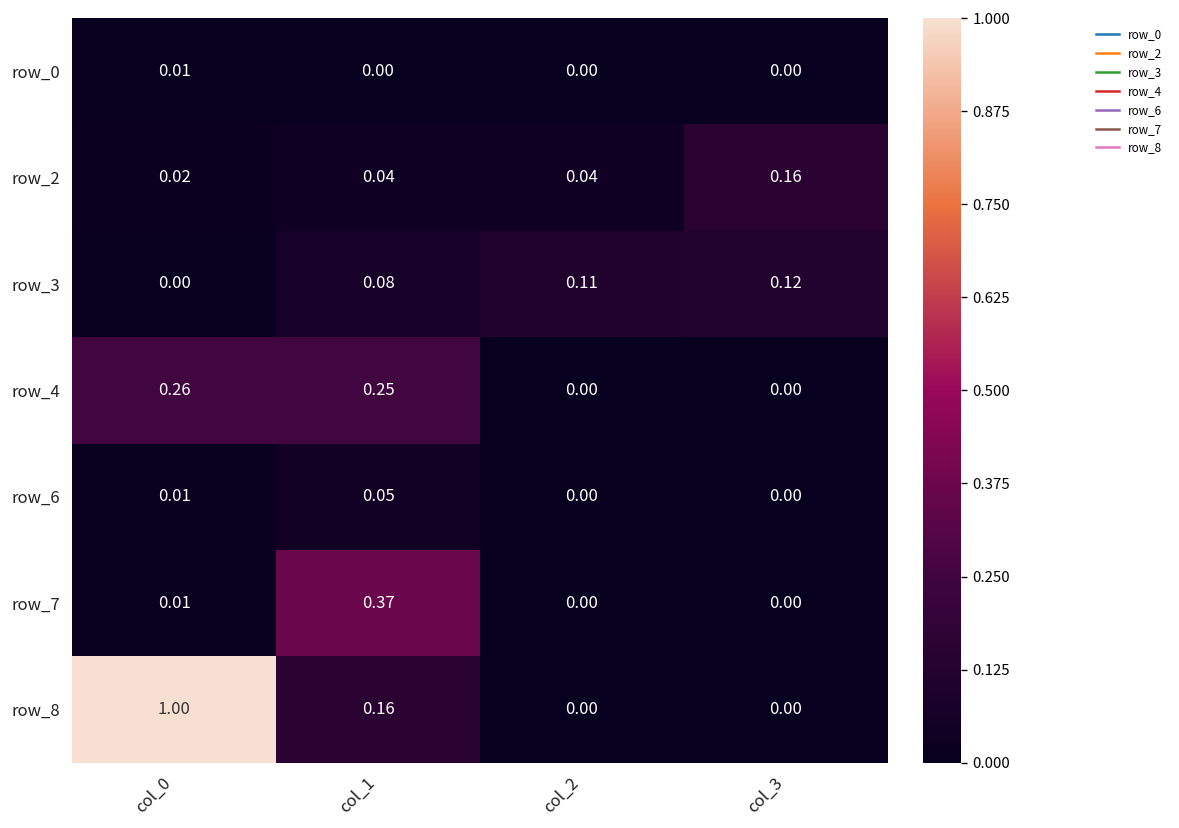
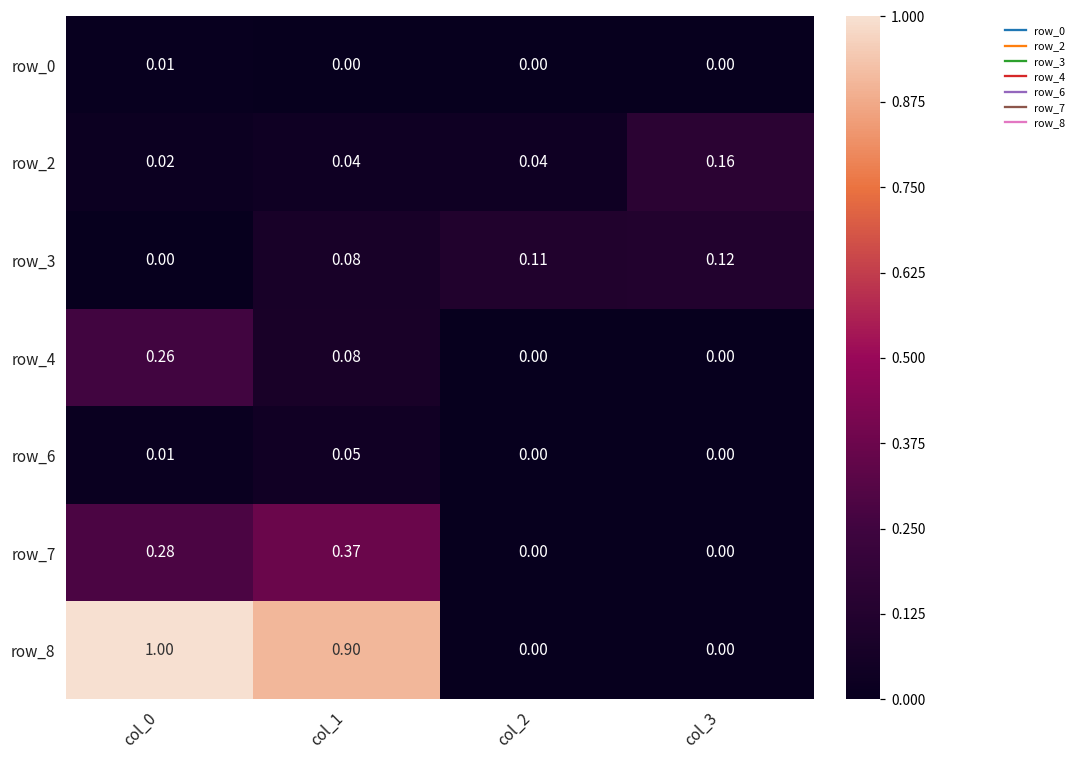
row_4, col_1: 0.25 -> 0.08
row_7, col_0: 0.01 -> 0.28
row_8, col_1: 0.16 -> 0.90
